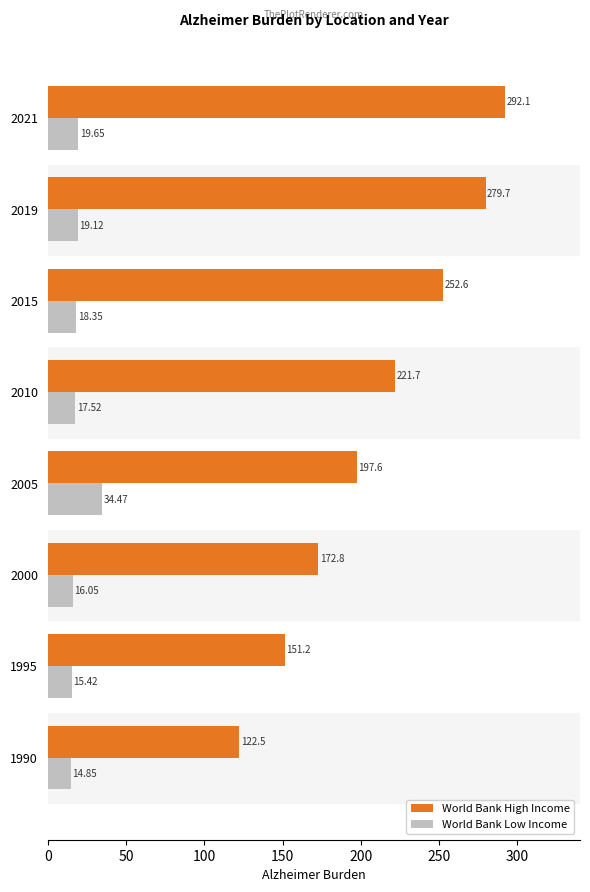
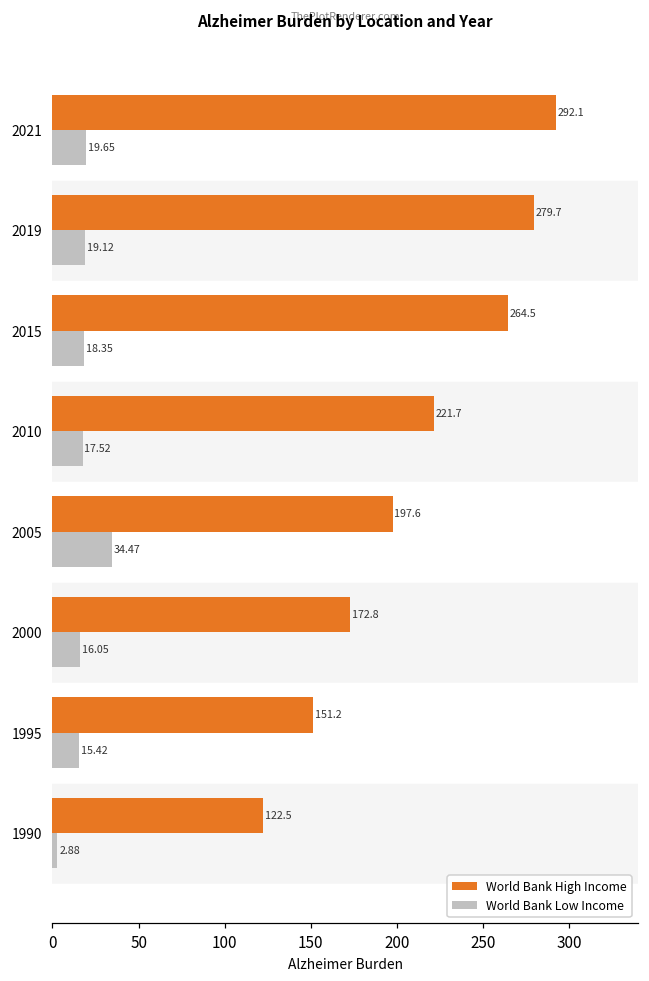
World Bank High Income, 2015: 252.6 -> 264.5
World Bank Low Income, 1990: 14.85 -> 2.88
